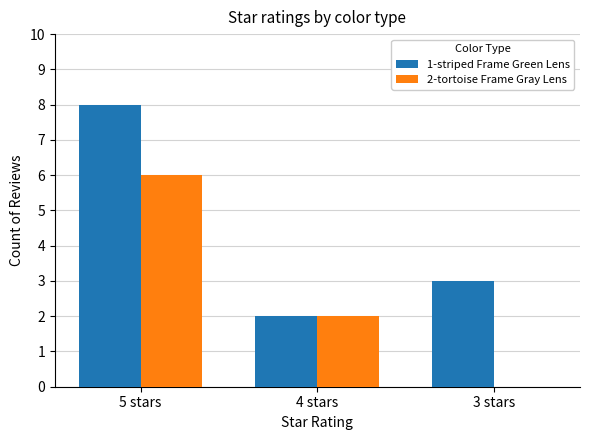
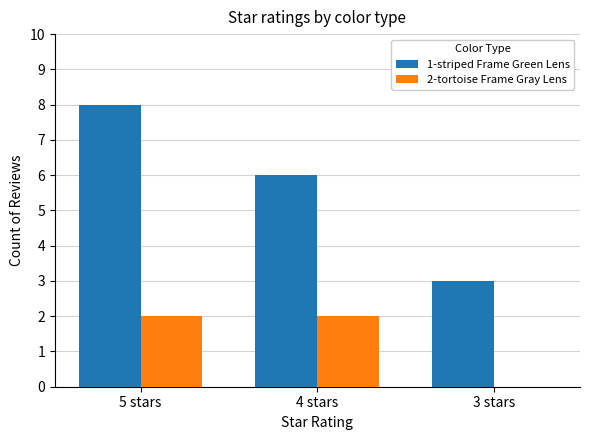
2-tortoise Frame Gray Lens, 5 stars: 6 -> 2
1-striped Frame Green Lens, 4 stars: 2 -> 6
